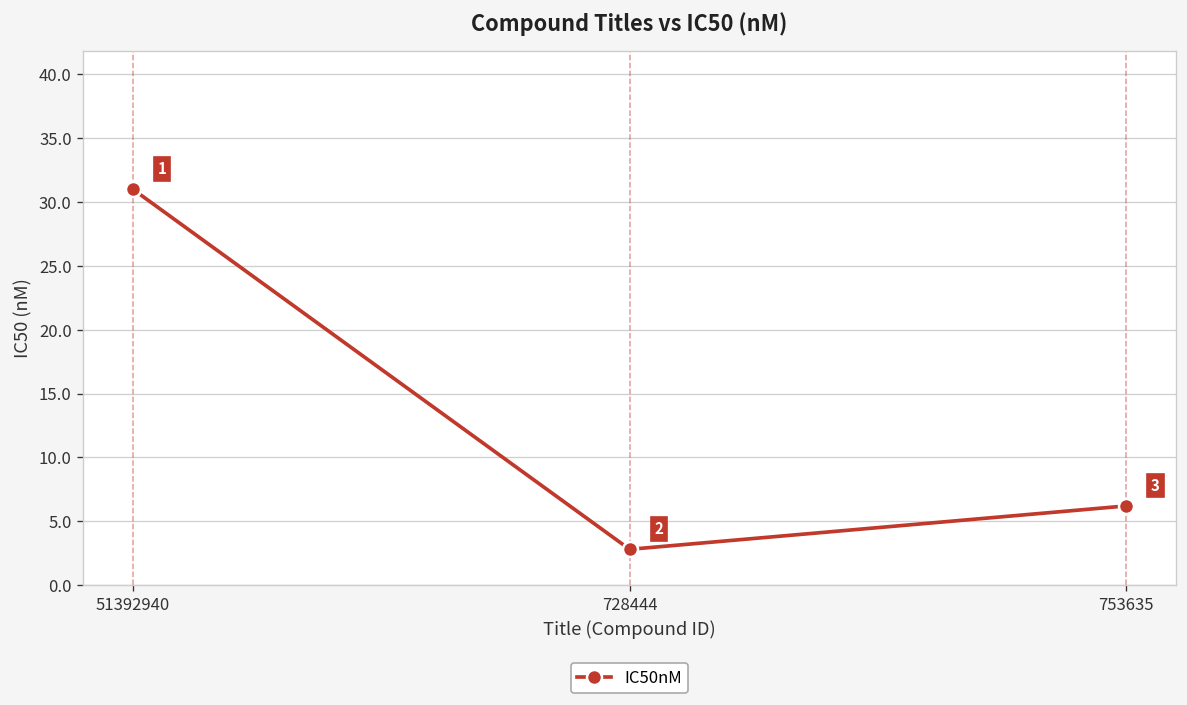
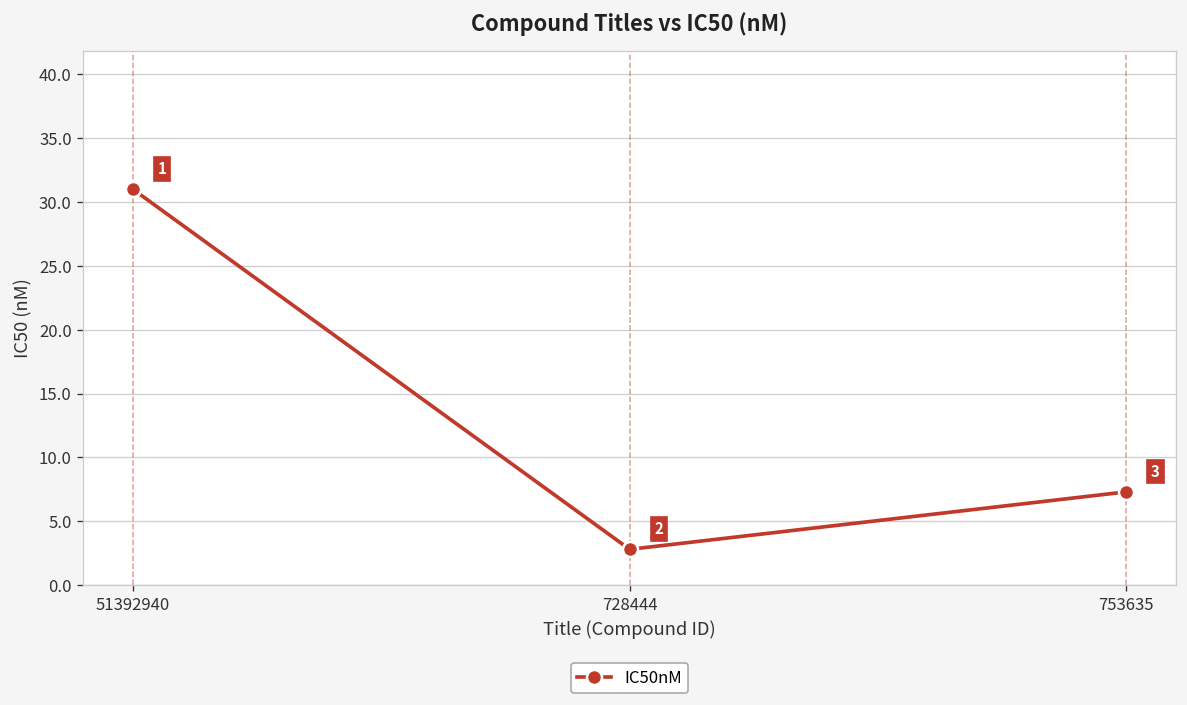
753635: 6.2 -> 7.3
